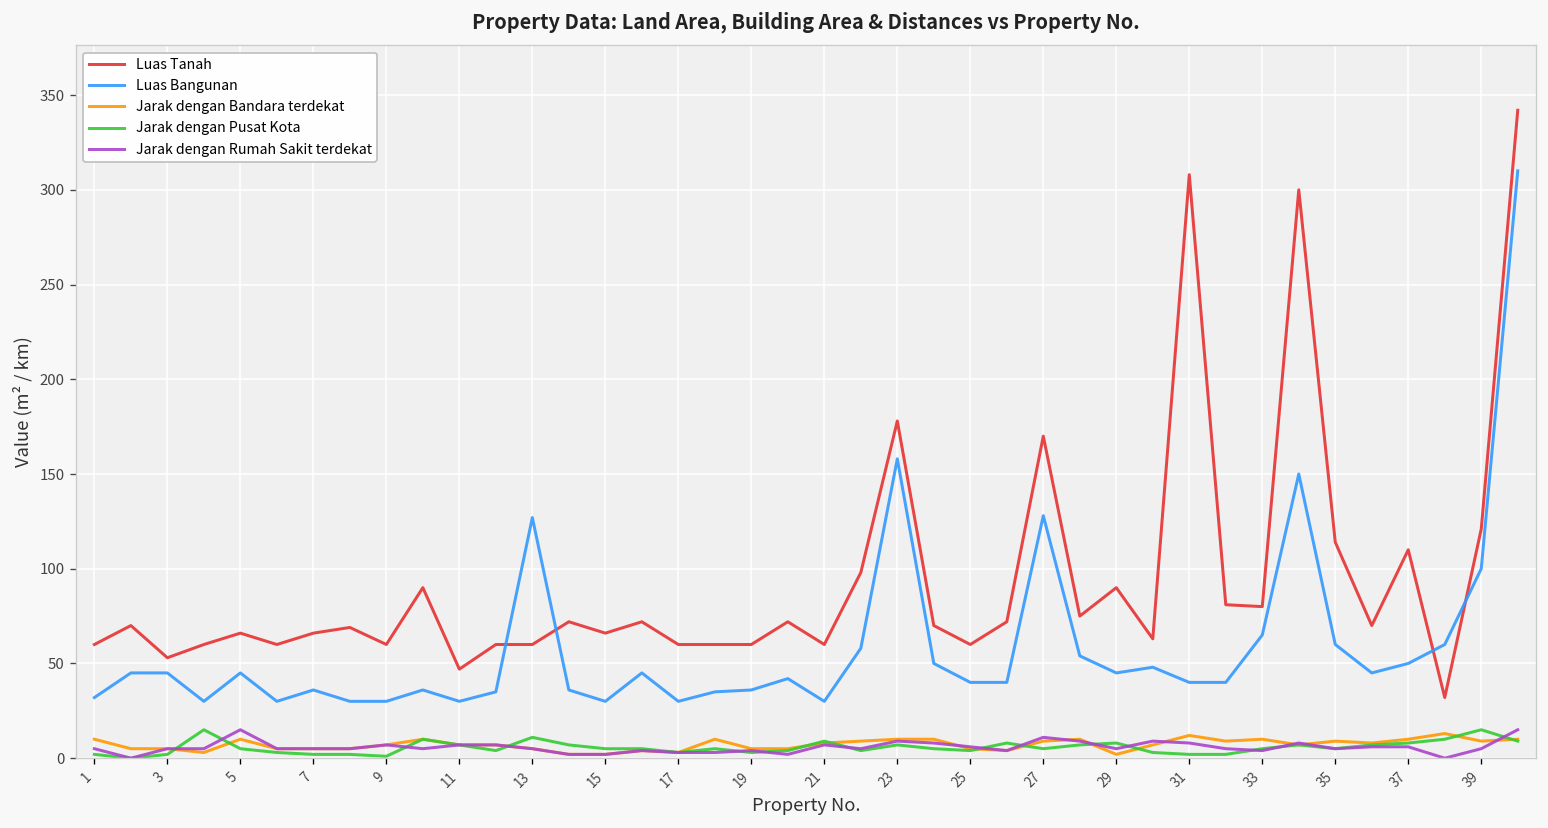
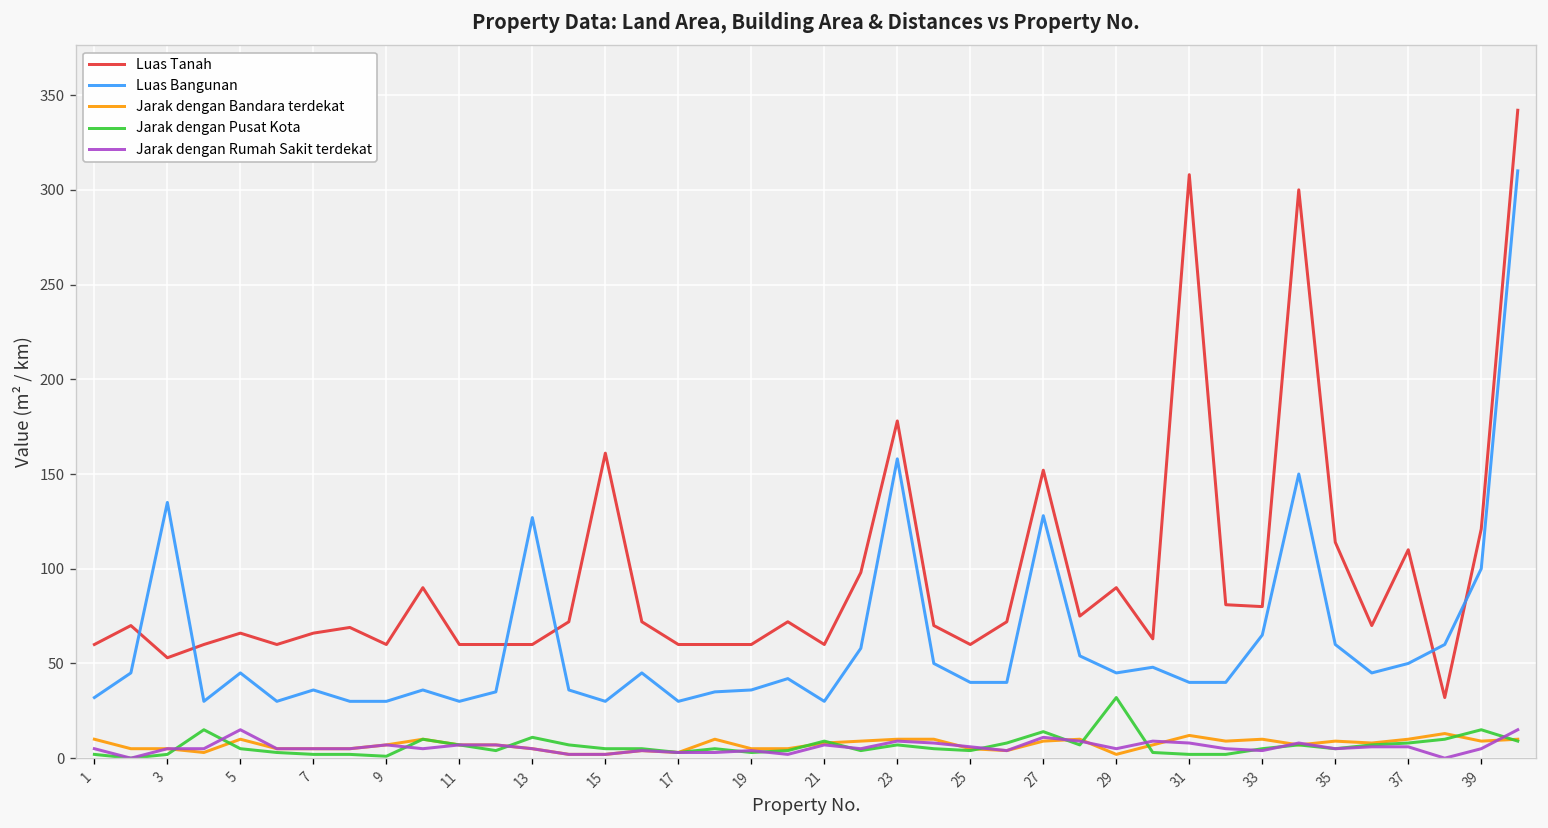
Luas Bangunan, 3: 45 -> 135
Luas Tanah, 11: 47 -> 60
Luas Tanah, 15: 66 -> 161
Luas Tanah, 27: 170 -> 152
Jarak dengan Pusat Kota, 27: 5 -> 14
Jarak dengan Pusat Kota, 29: 8 -> 32
